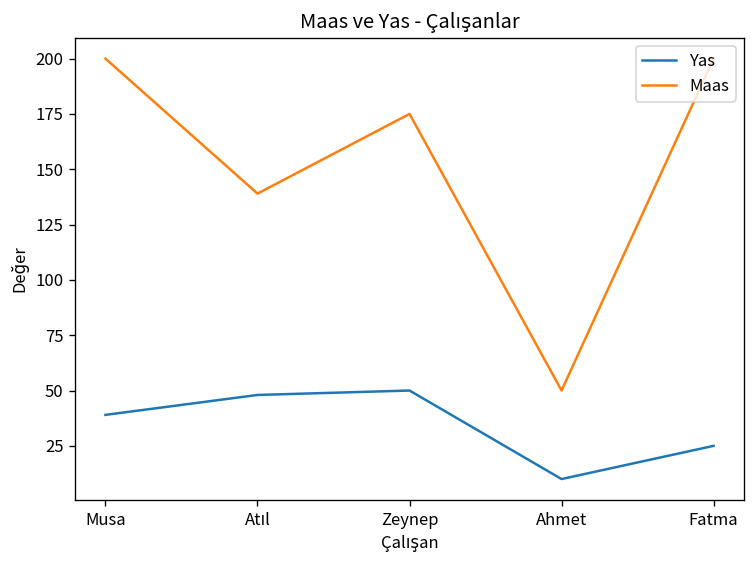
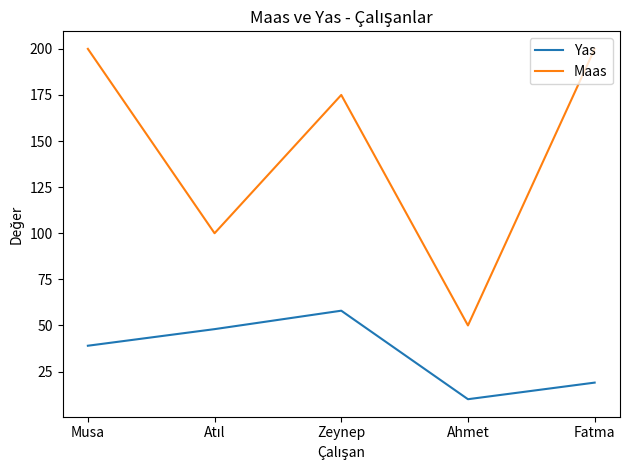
Maas, Atıl: 139 -> 100
Yas, Zeynep: 50 -> 58
Yas, Fatma: 25 -> 19
